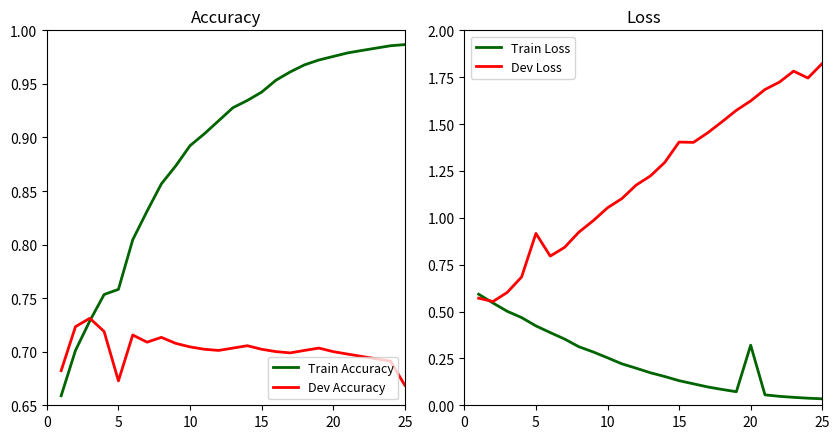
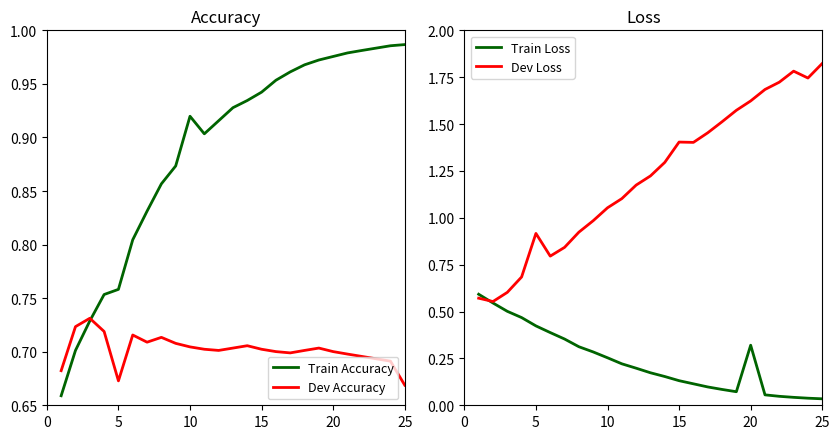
Accuracy, Train Accuracy, 10: 0.892 -> 0.920
